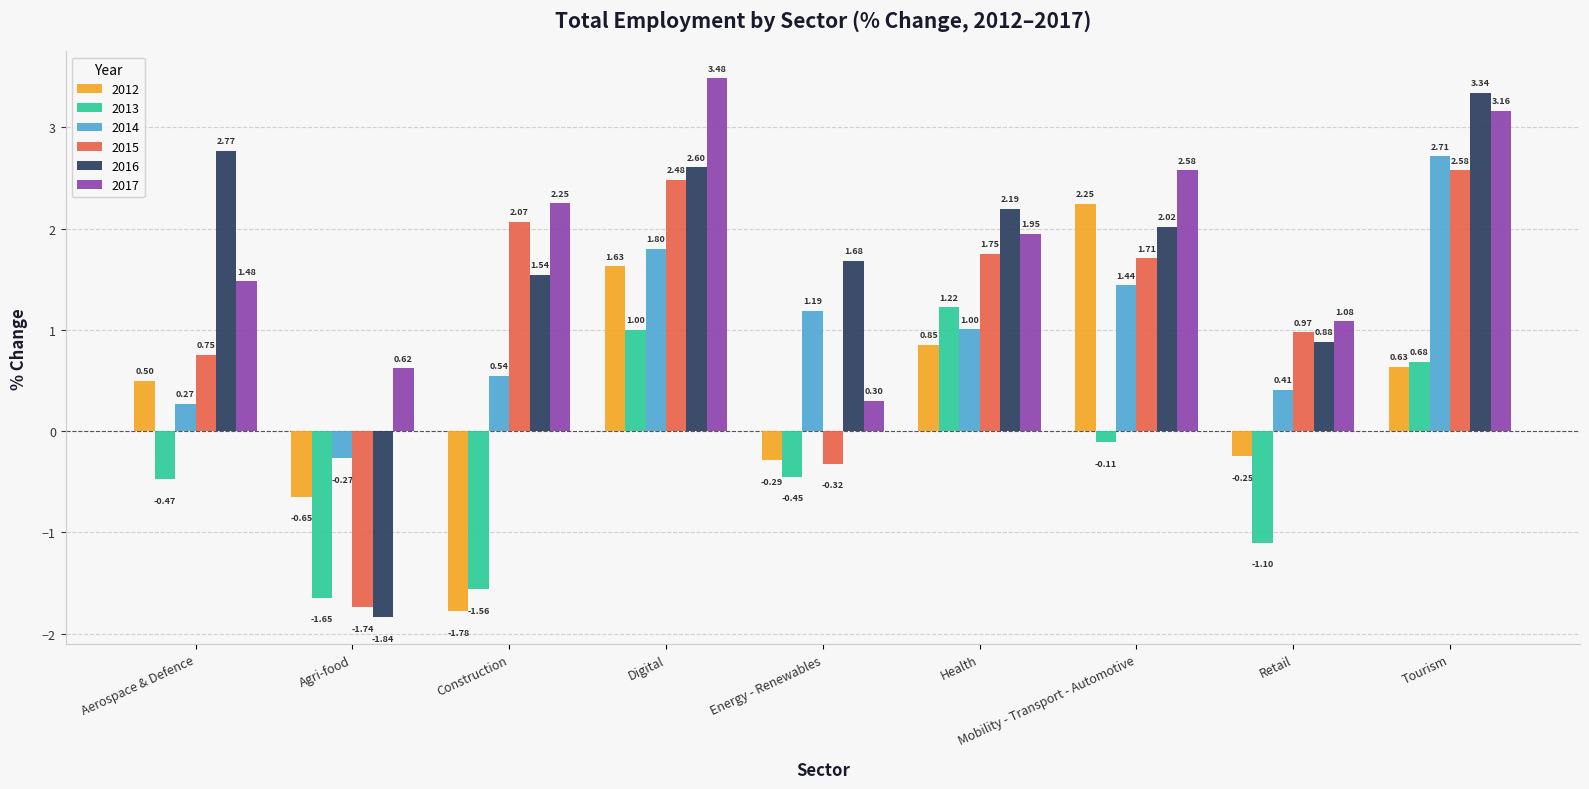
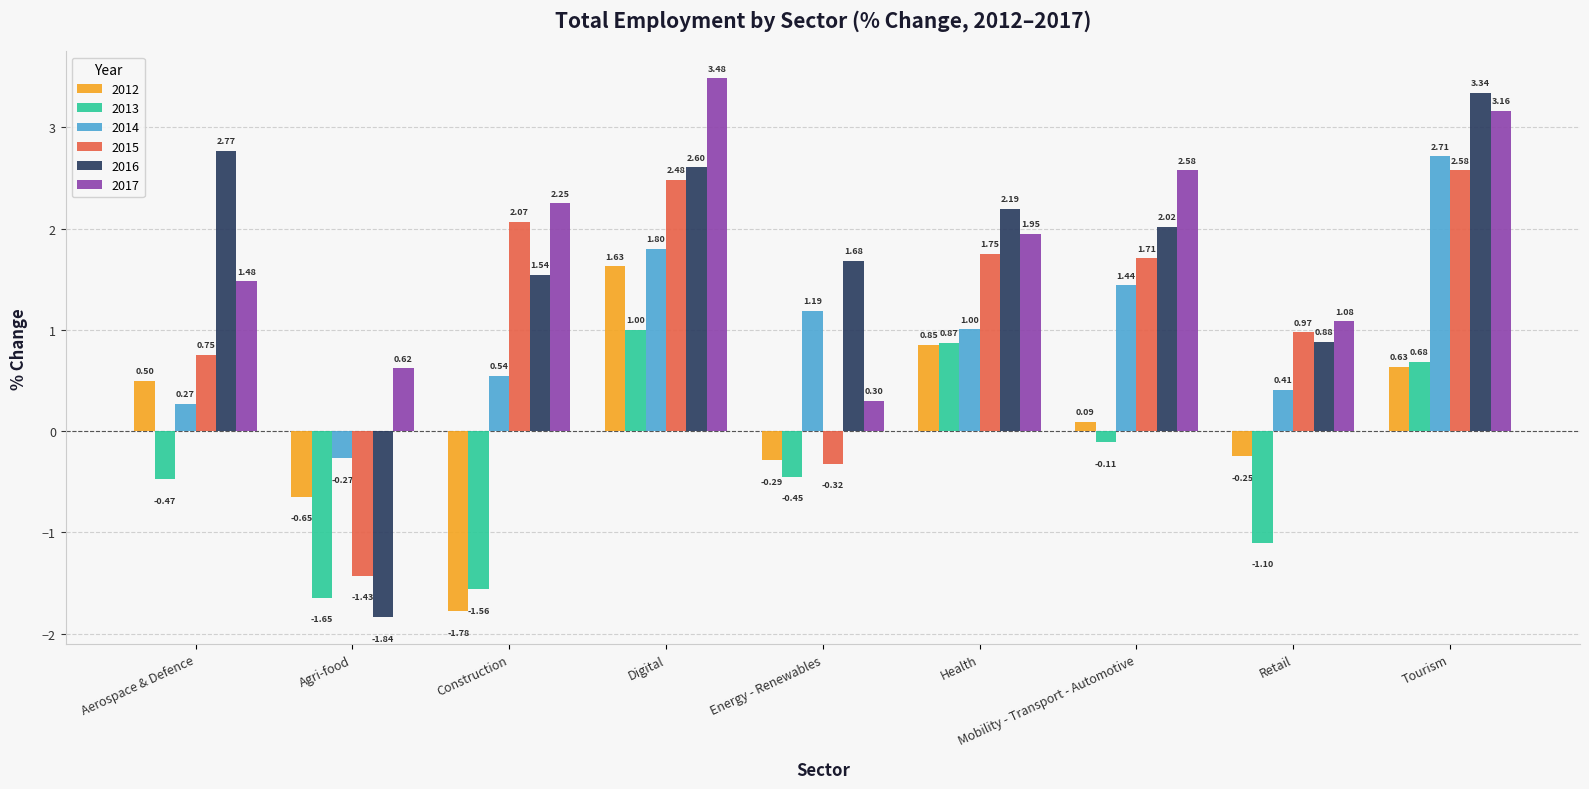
2015, Agri-food: -1.74 -> -1.43
2013, Health: 1.22 -> 0.87
2012, Mobility - Transport - Automotive: 2.25 -> 0.09
